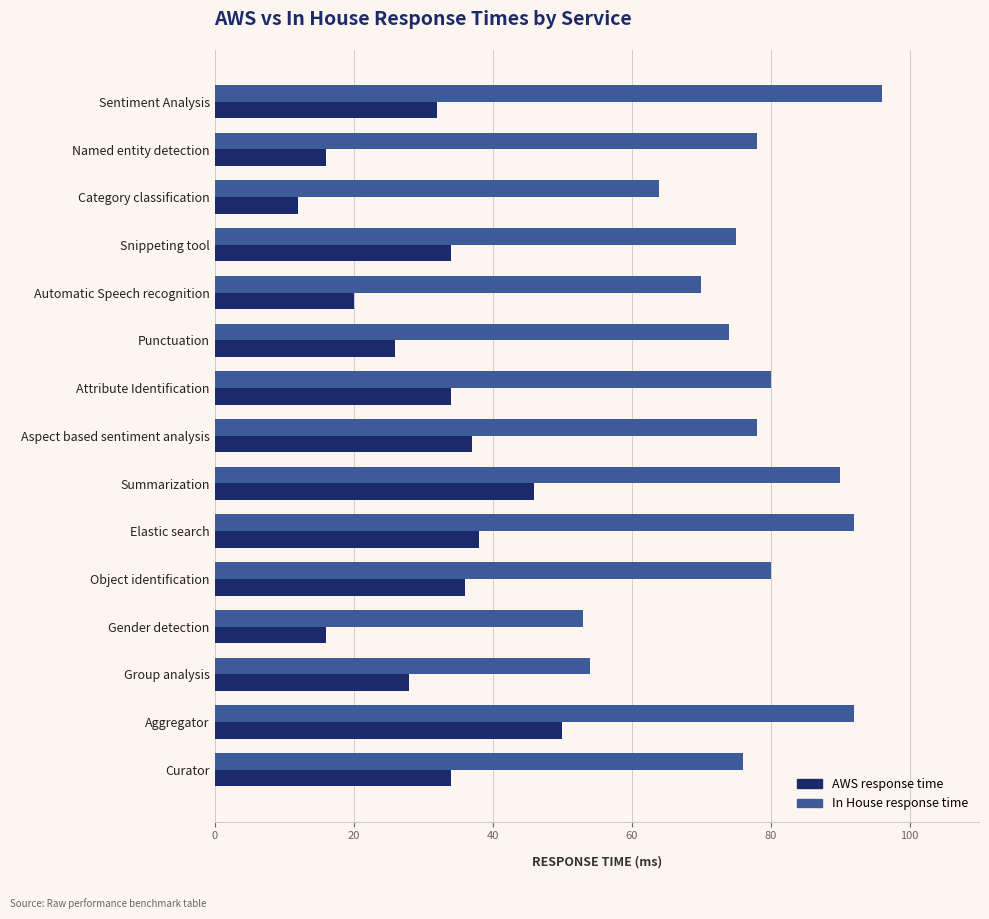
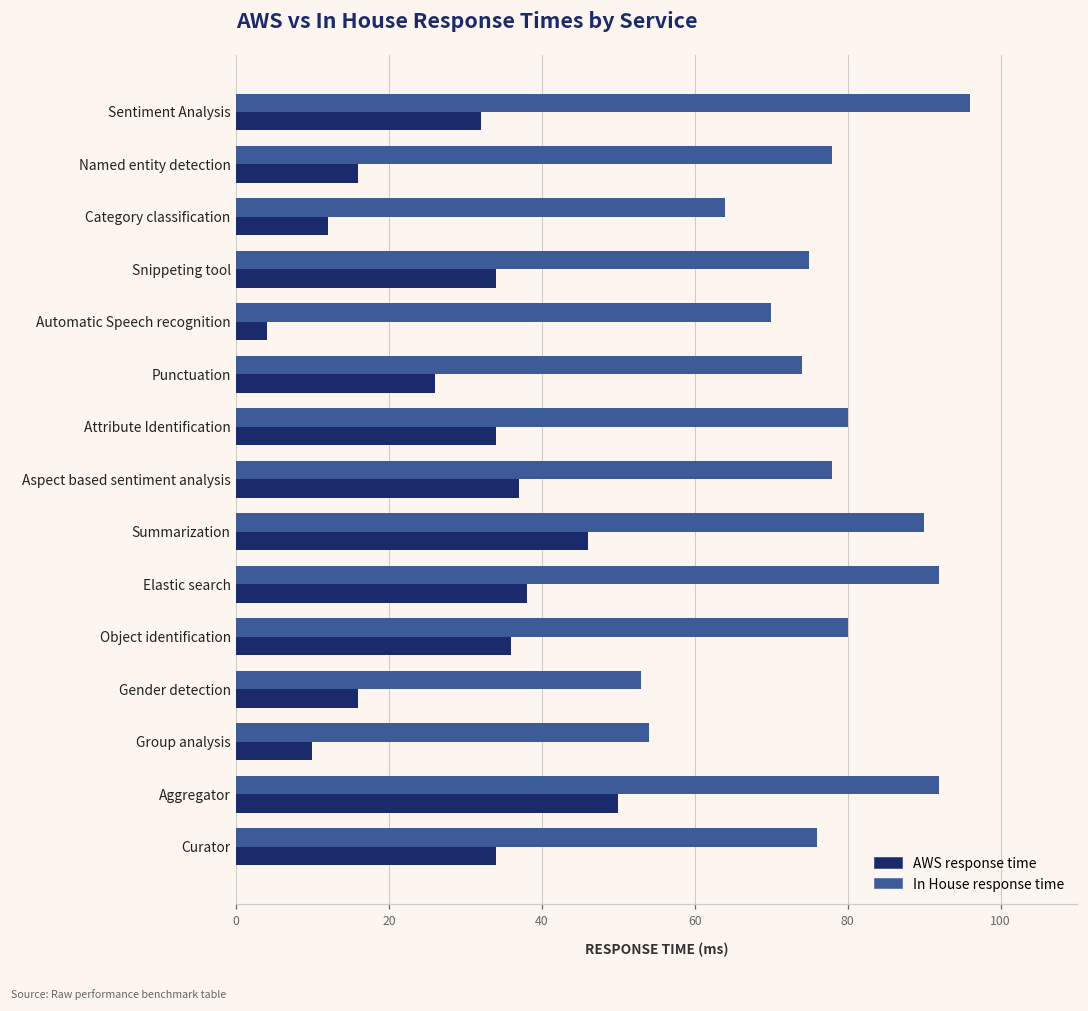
AWS response time, Automatic Speech recognition: 20 -> 4
AWS response time, Group analysis: 28 -> 10
